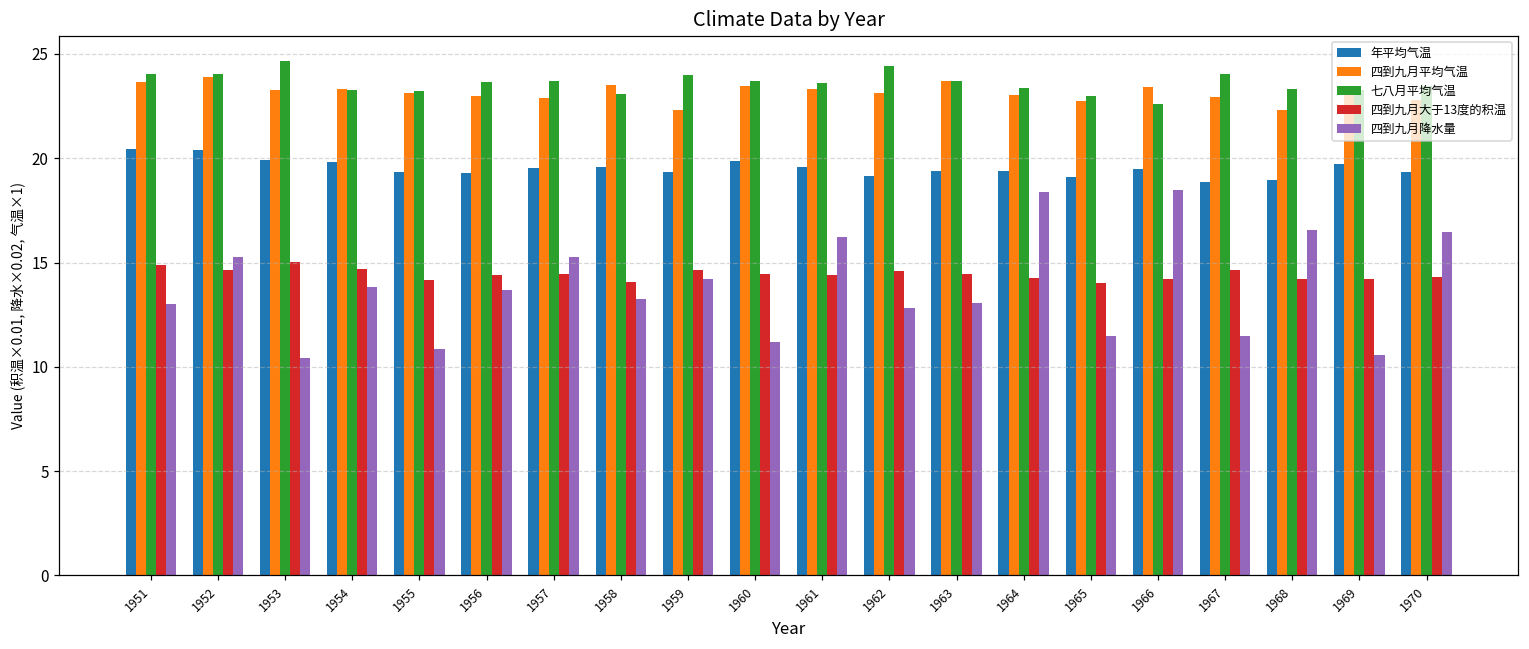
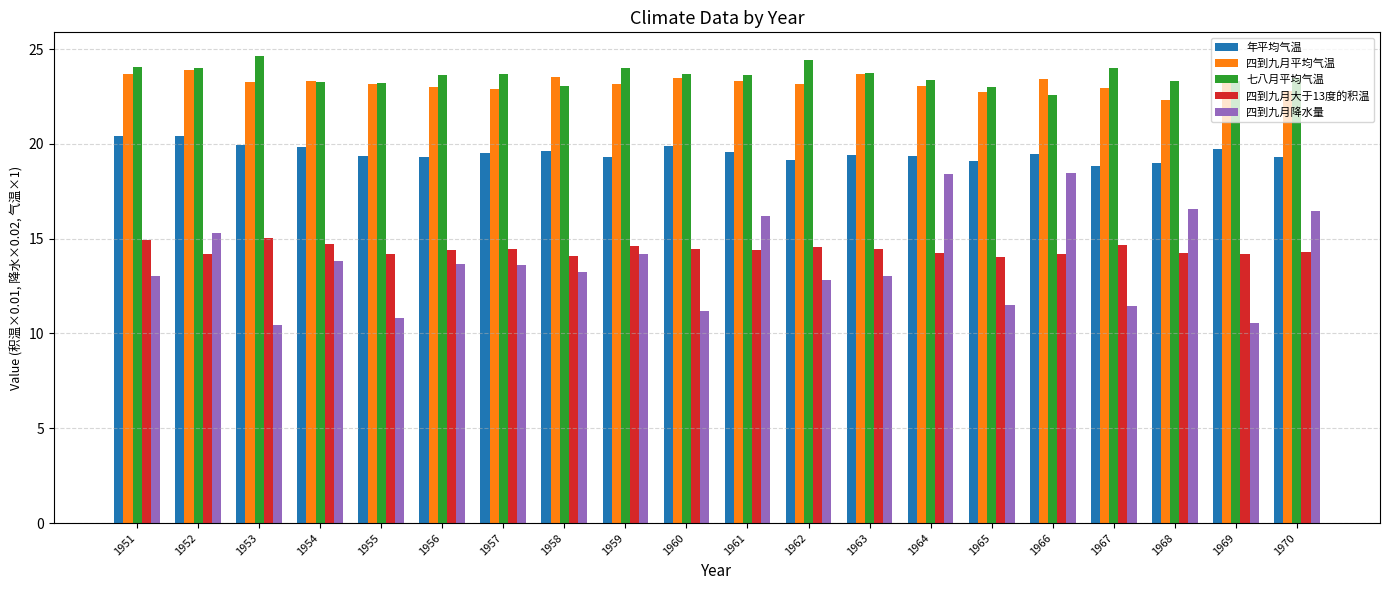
四到九月大于13度的积温, 1952: 14.7 -> 14.2
四到九月降水量, 1957: 15.3 -> 13.6
四到九月平均气温, 1959: 22.3 -> 23.2
